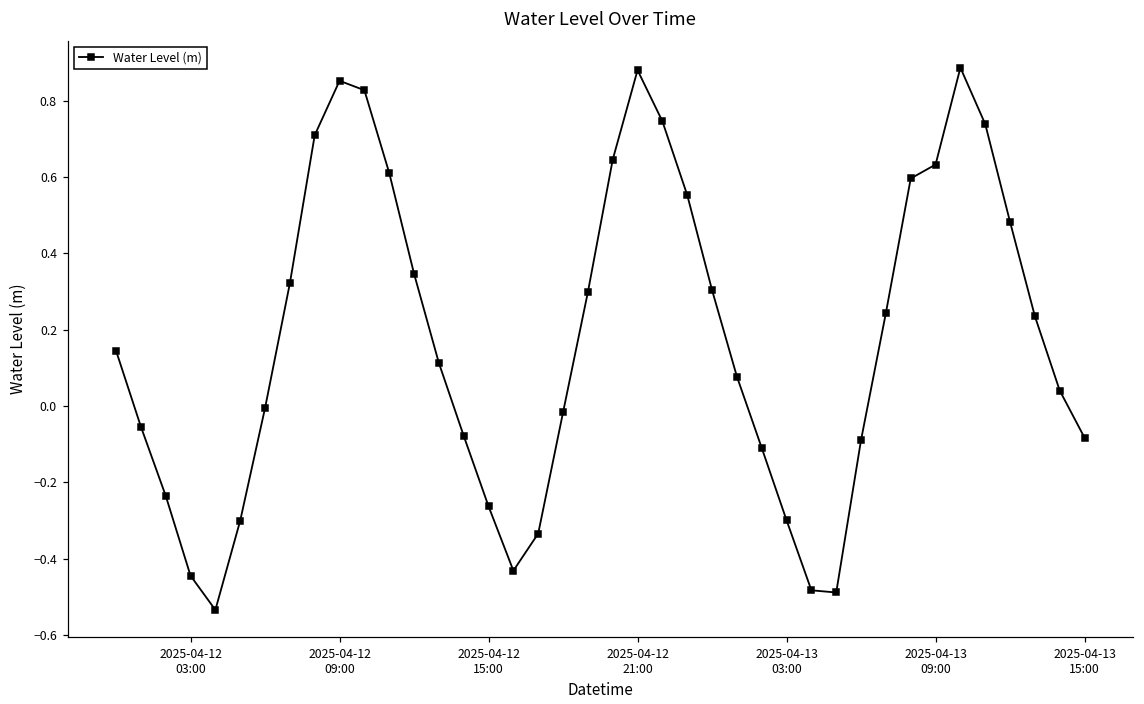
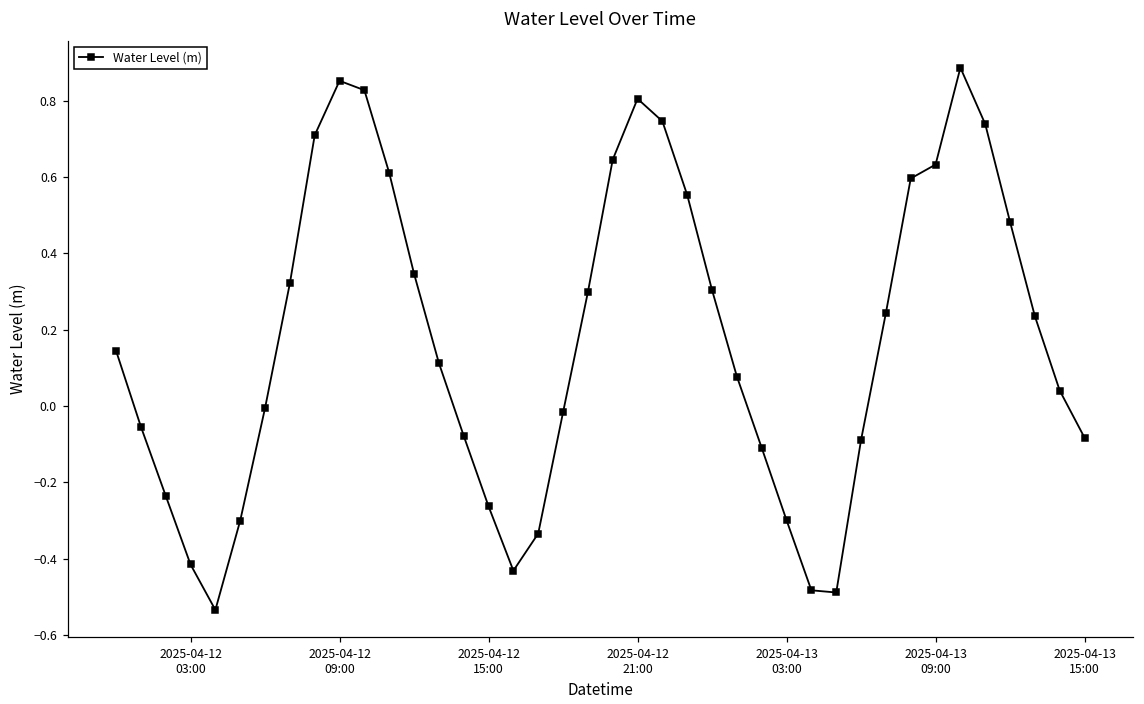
2025-04-12 03:00: -0.44 -> -0.41
2025-04-12 21:00: 0.88 -> 0.80
